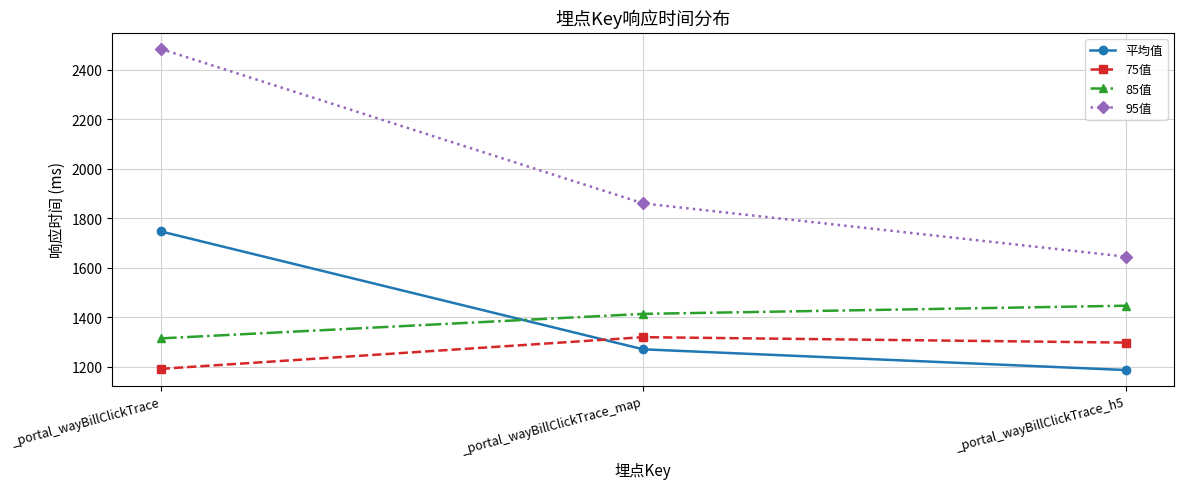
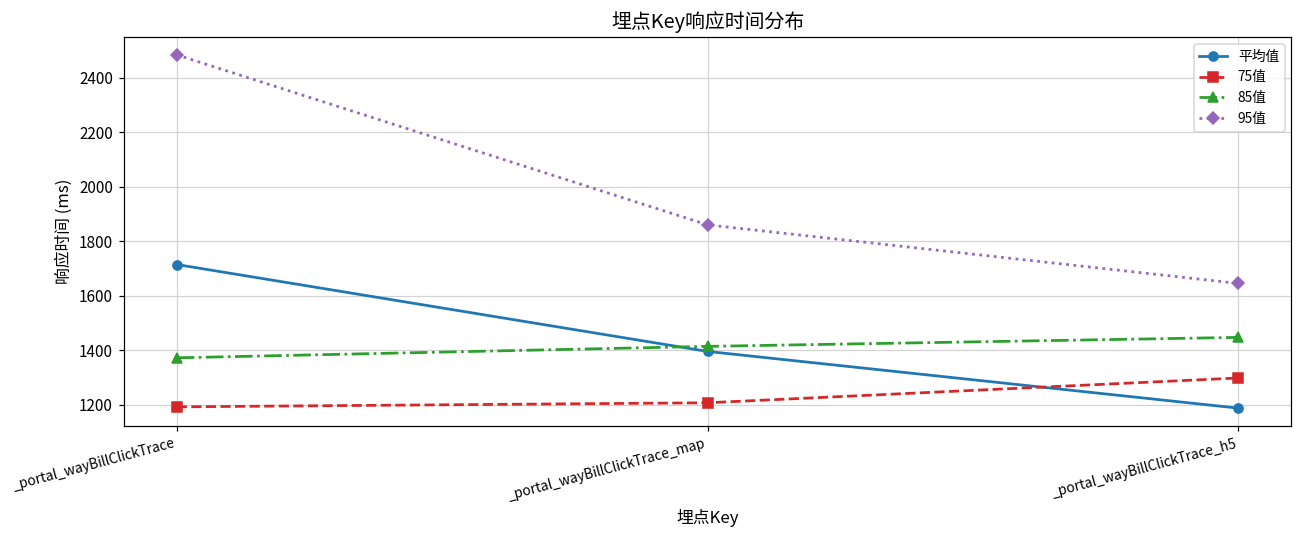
平均值, _portal_wayBillClickTrace: 1750 -> 1710
85值, _portal_wayBillClickTrace: 1320 -> 1370
平均值, _portal_wayBillClickTrace_map: 1270 -> 1400
75值, _portal_wayBillClickTrace_map: 1320 -> 1210
